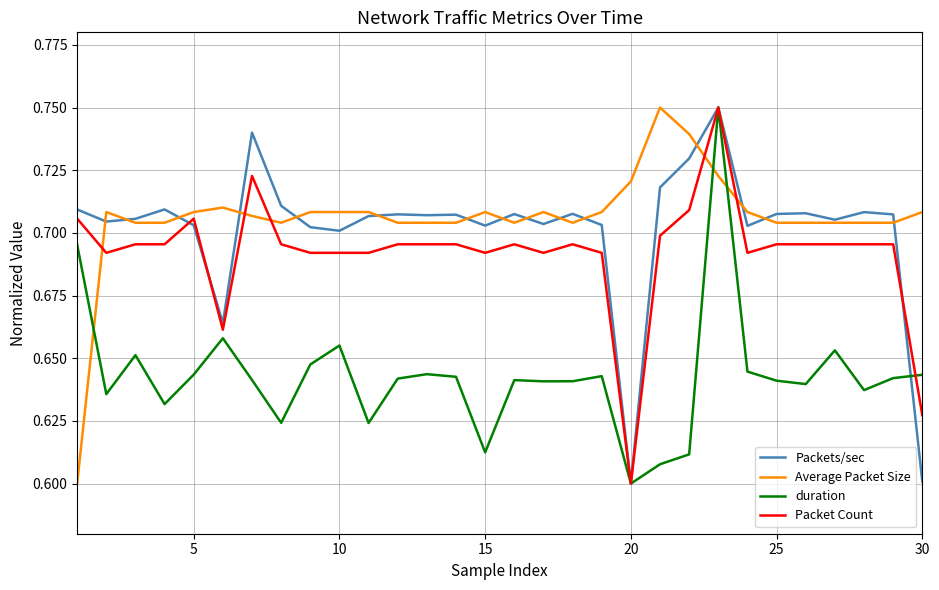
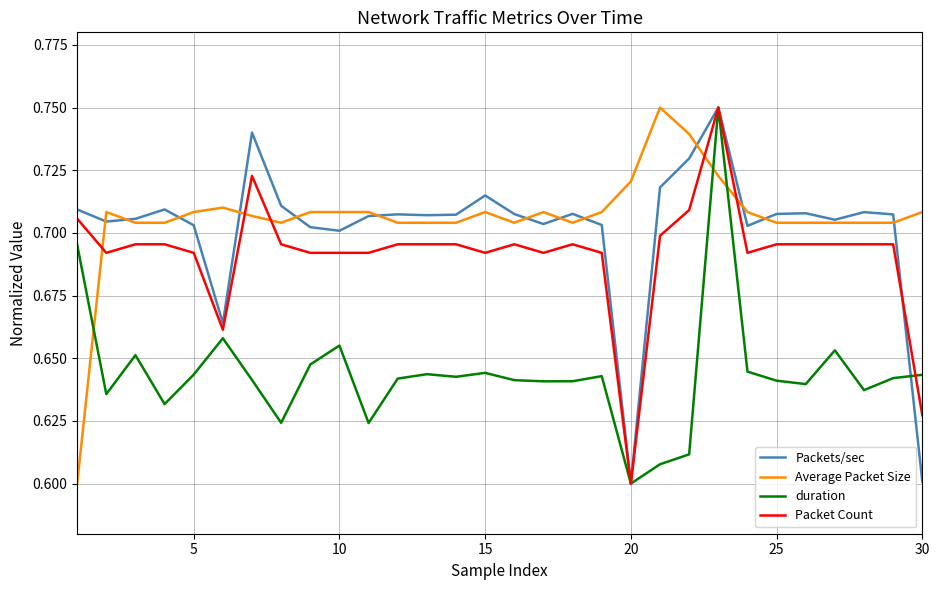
Packet Count, 5: 0.706 -> 0.692
Packets/sec, 15: 0.703 -> 0.715
duration, 15: 0.612 -> 0.644
